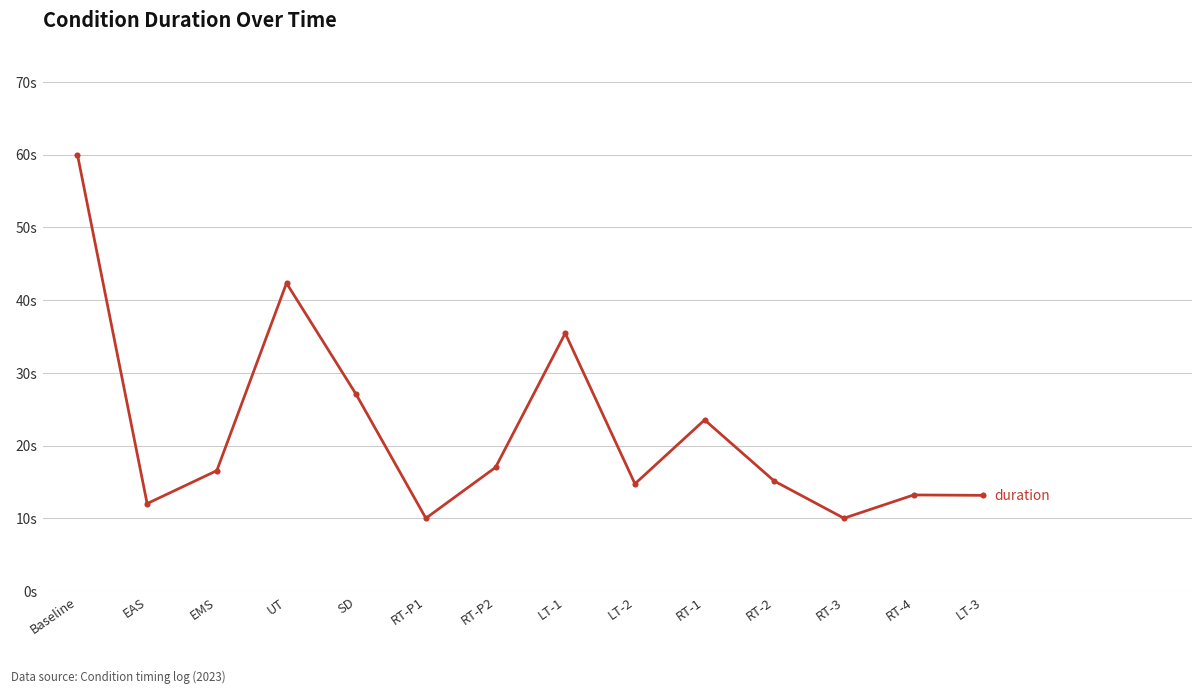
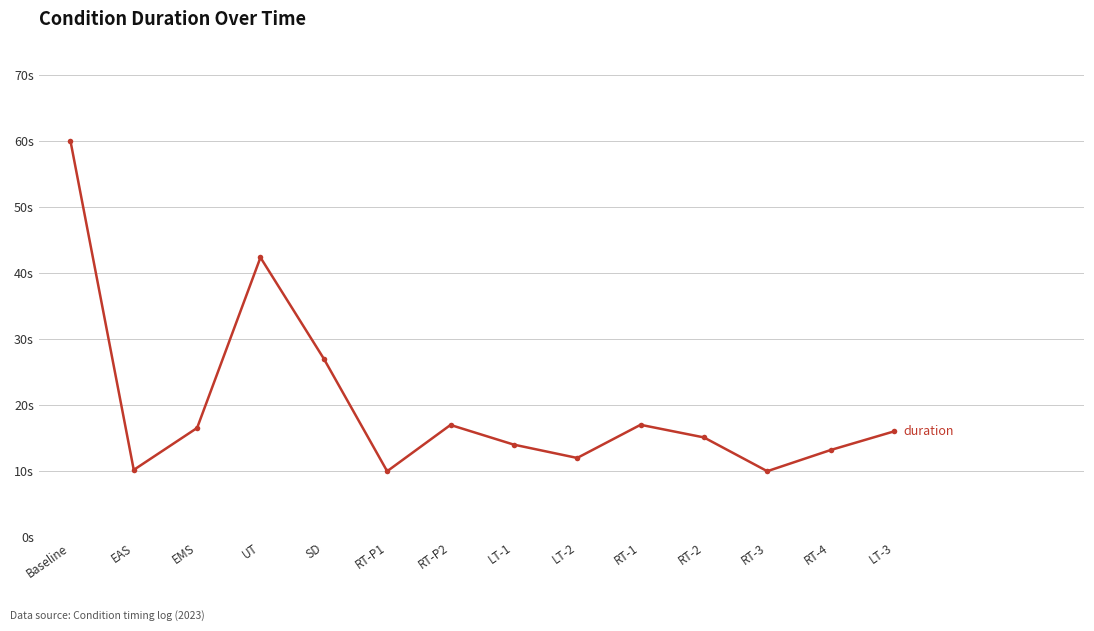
EAS: 12s -> 10s
LT-1: 35s -> 14s
LT-2: 15s -> 12s
RT-1: 24s -> 17s
LT-3: 13s -> 16s
